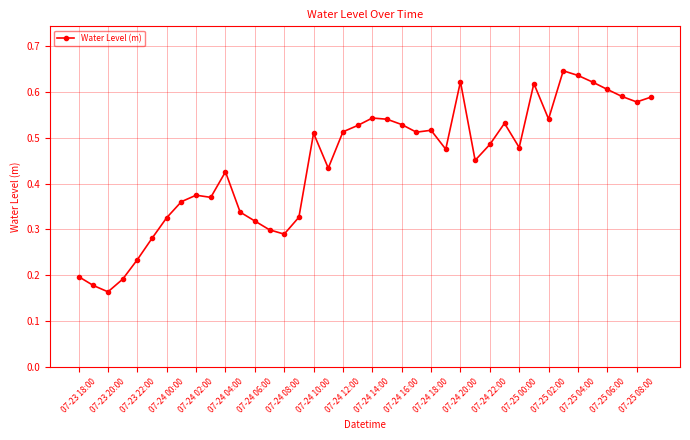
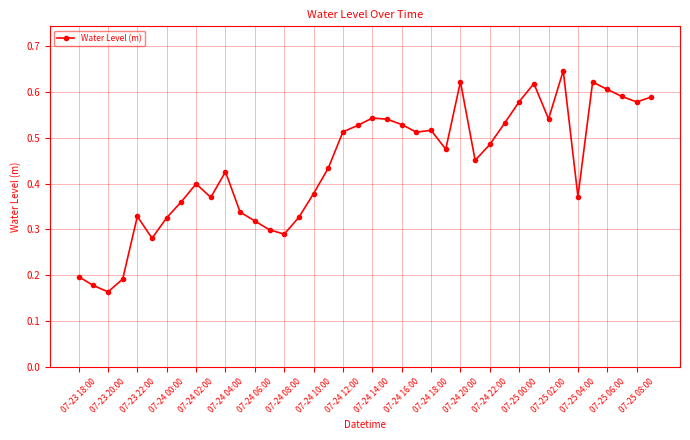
07-23 22:00: 0.23 -> 0.33
07-24 02:00: 0.37 -> 0.40
07-24 10:00: 0.51 -> 0.38
07-25 00:00: 0.48 -> 0.58
07-25 04:00: 0.64 -> 0.37
